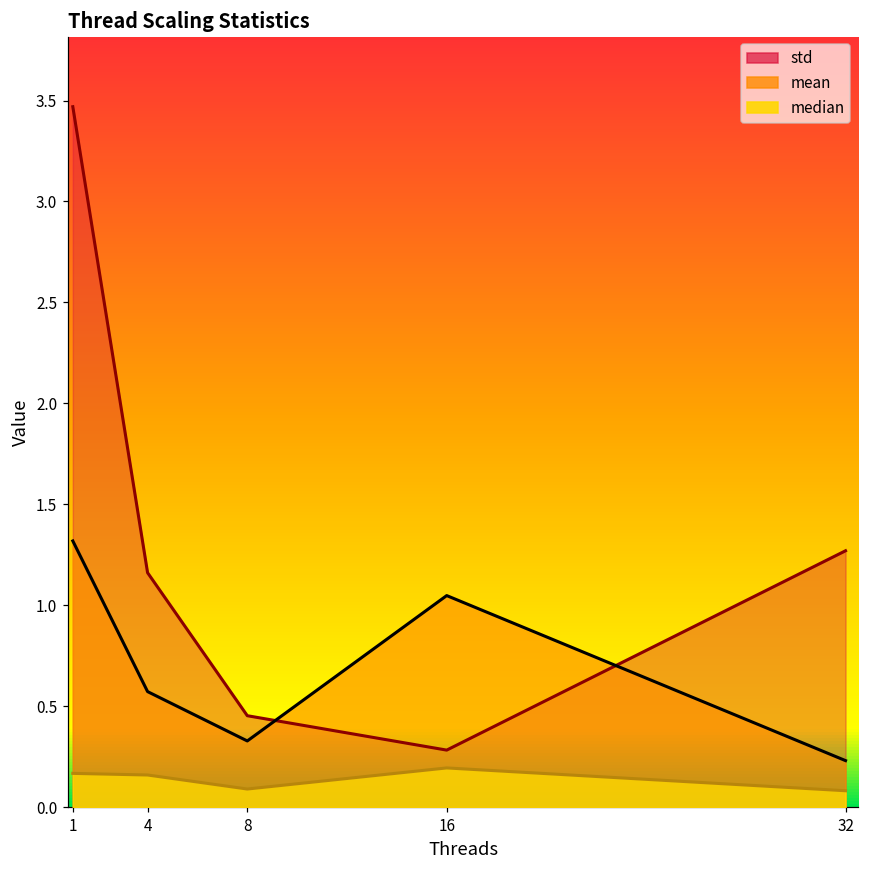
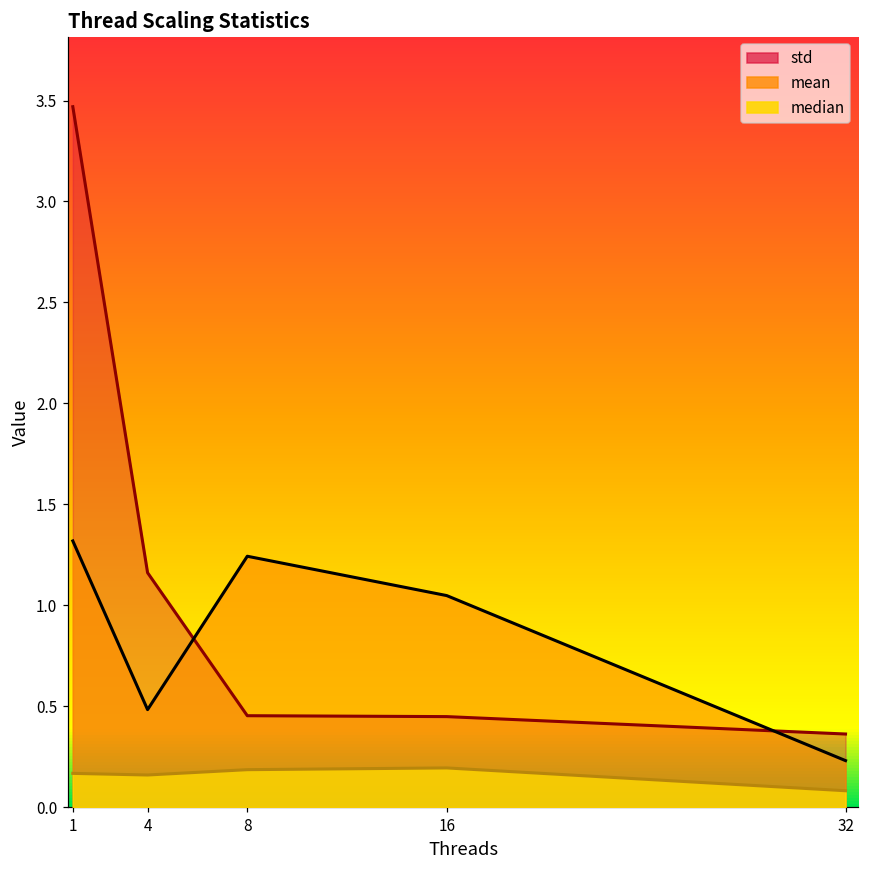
mean, 4: 0.57 -> 0.48
mean, 8: 0.33 -> 1.24
median, 8: 0.09 -> 0.19
std, 16: 0.28 -> 0.45
std, 32: 1.27 -> 0.36
